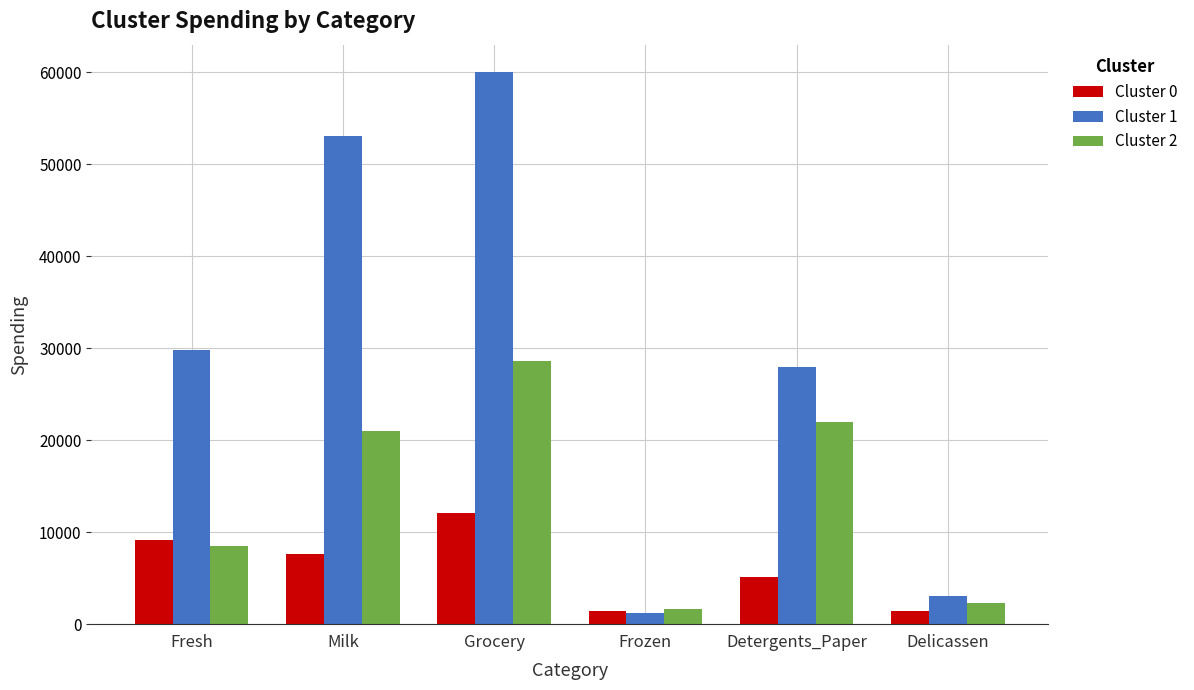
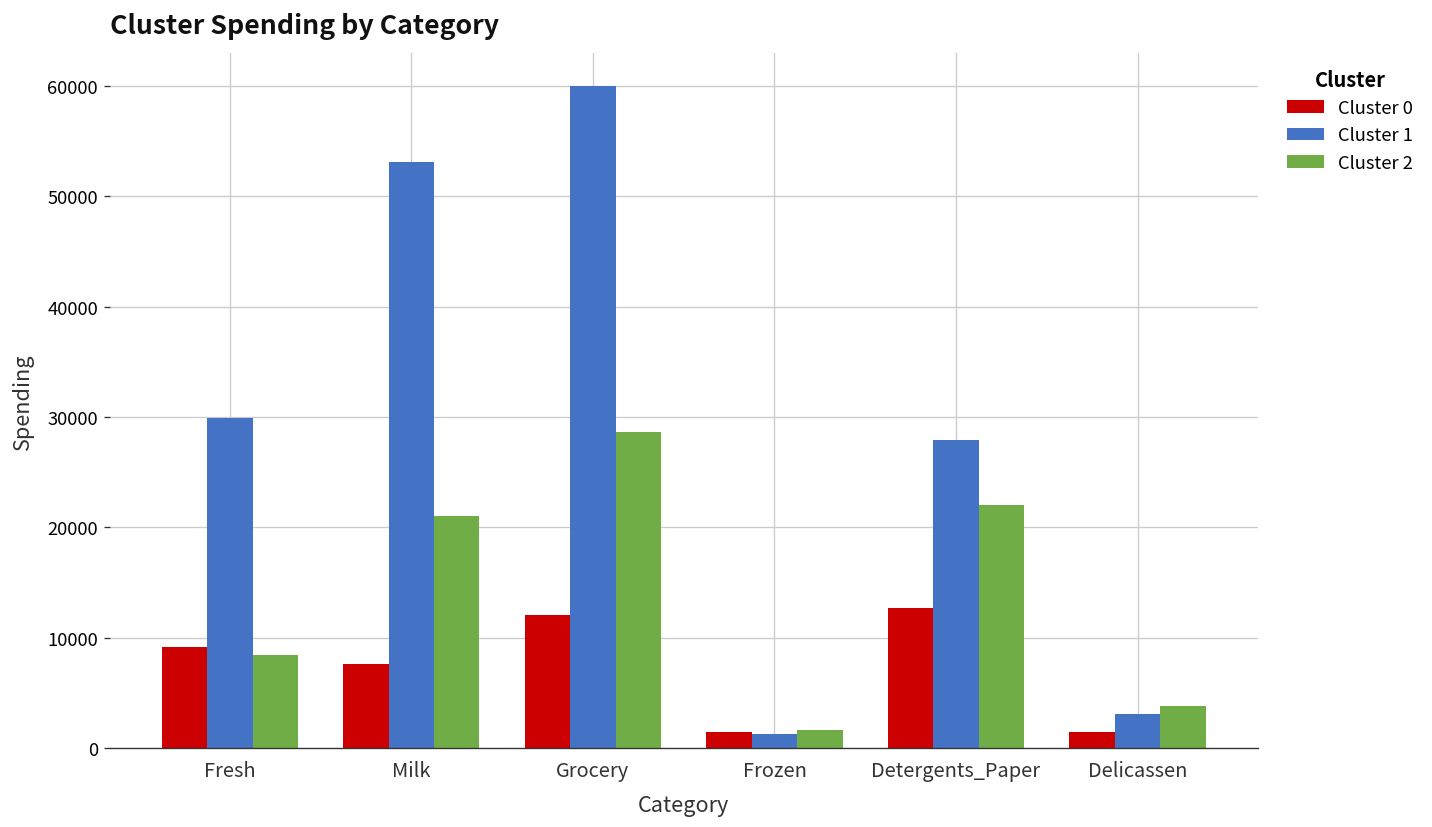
Cluster 0, Detergents_Paper: 5000 -> 13000
Cluster 2, Delicassen: 2000 -> 4000
